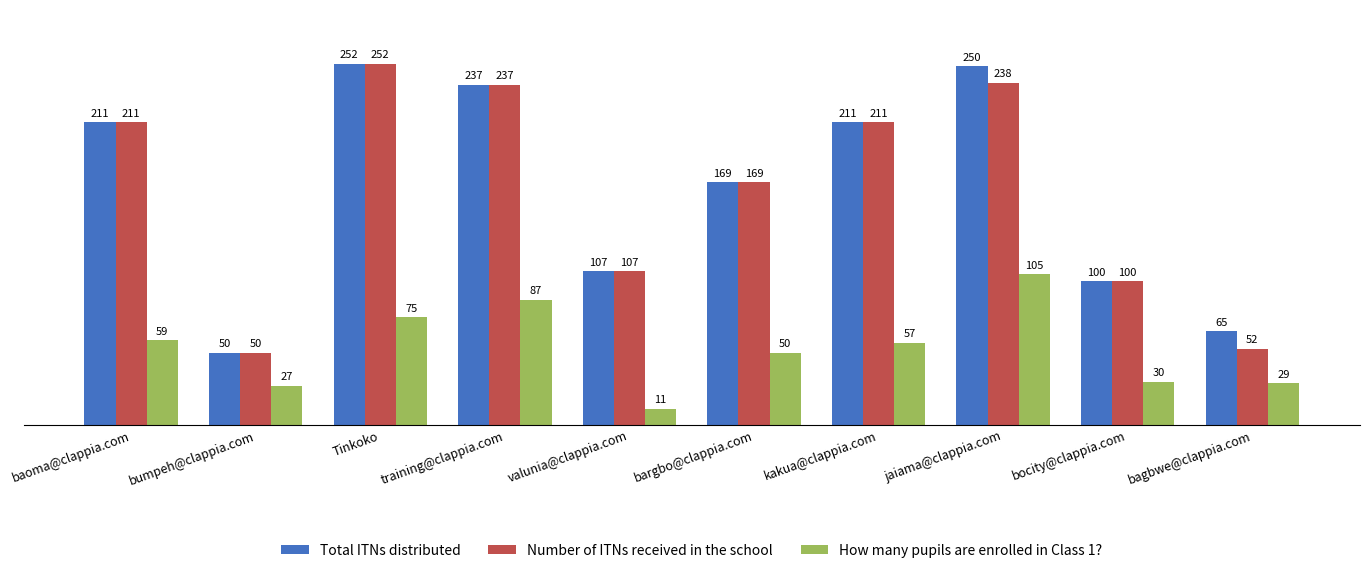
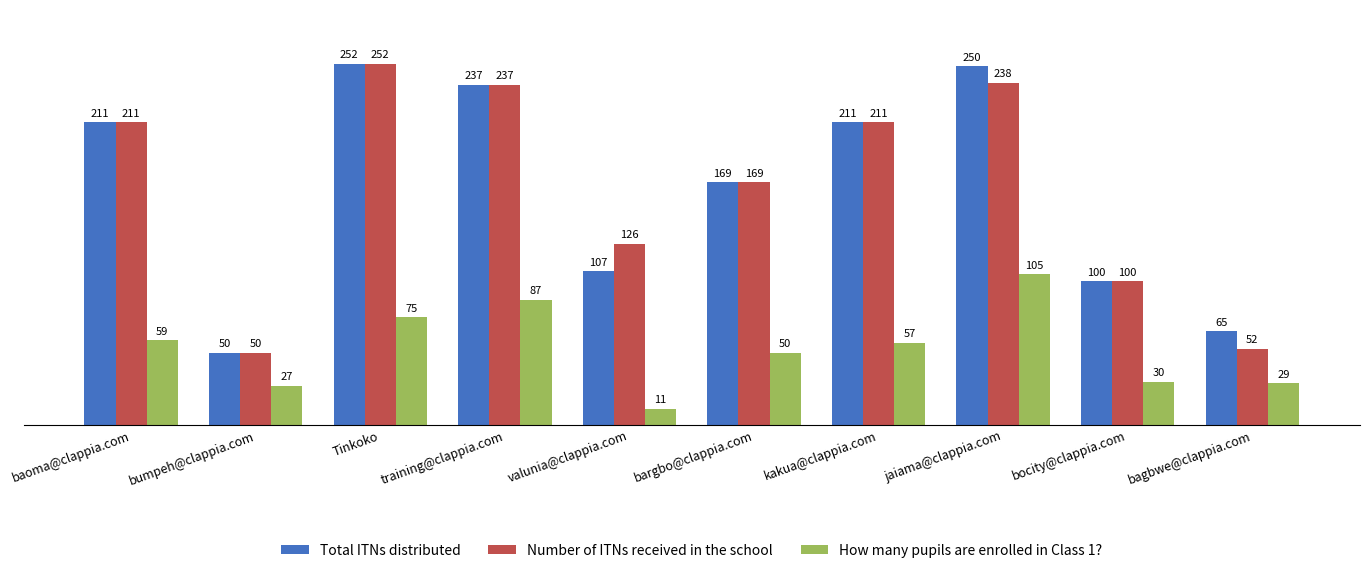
Number of ITNs received in the school, valunia@clappia.com: 107 -> 126
